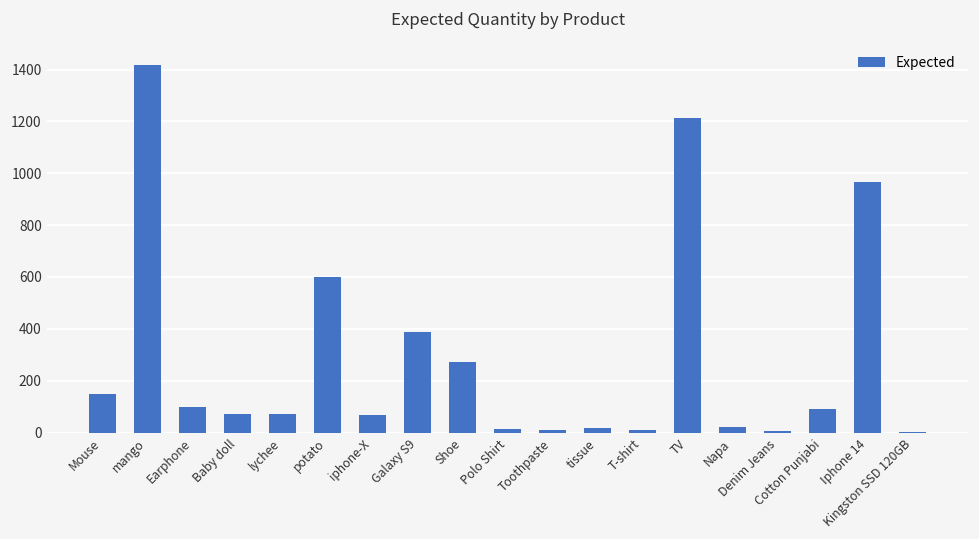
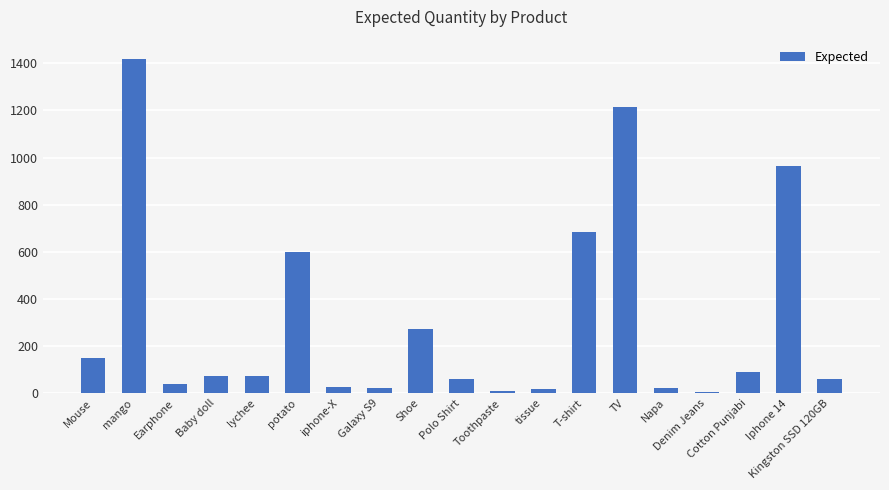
Earphone: 100 -> 40
iphone-X: 70 -> 30
Galaxy S9: 390 -> 20
Polo Shirt: 20 -> 60
T-shirt: 10 -> 680
Kingston SSD 120GB: 0 -> 60
